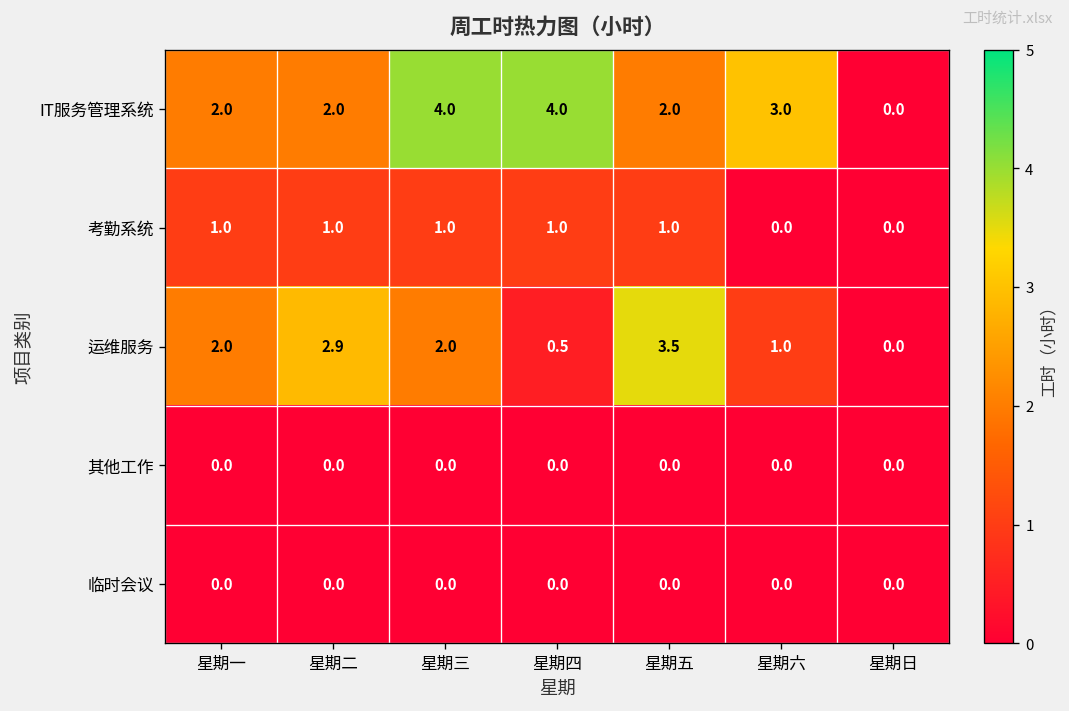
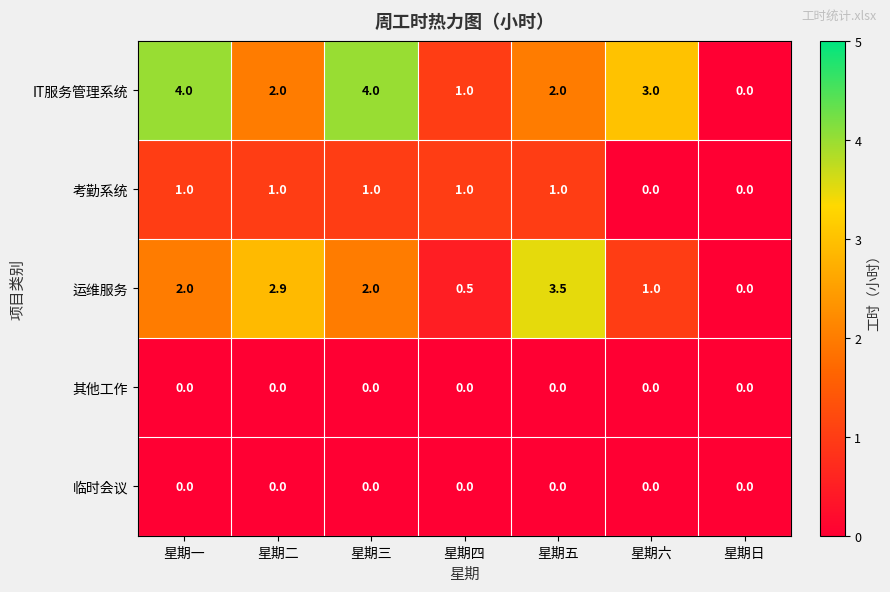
IT服务管理系统, 星期一: 2.0 -> 4.0
IT服务管理系统, 星期四: 4.0 -> 1.0
